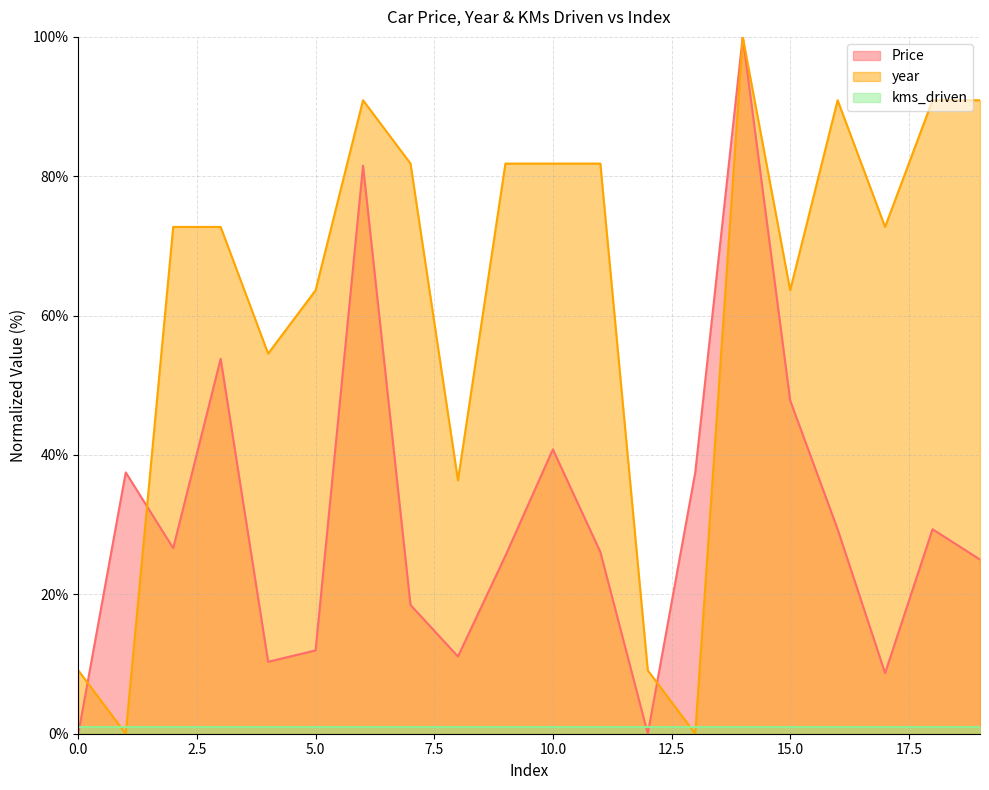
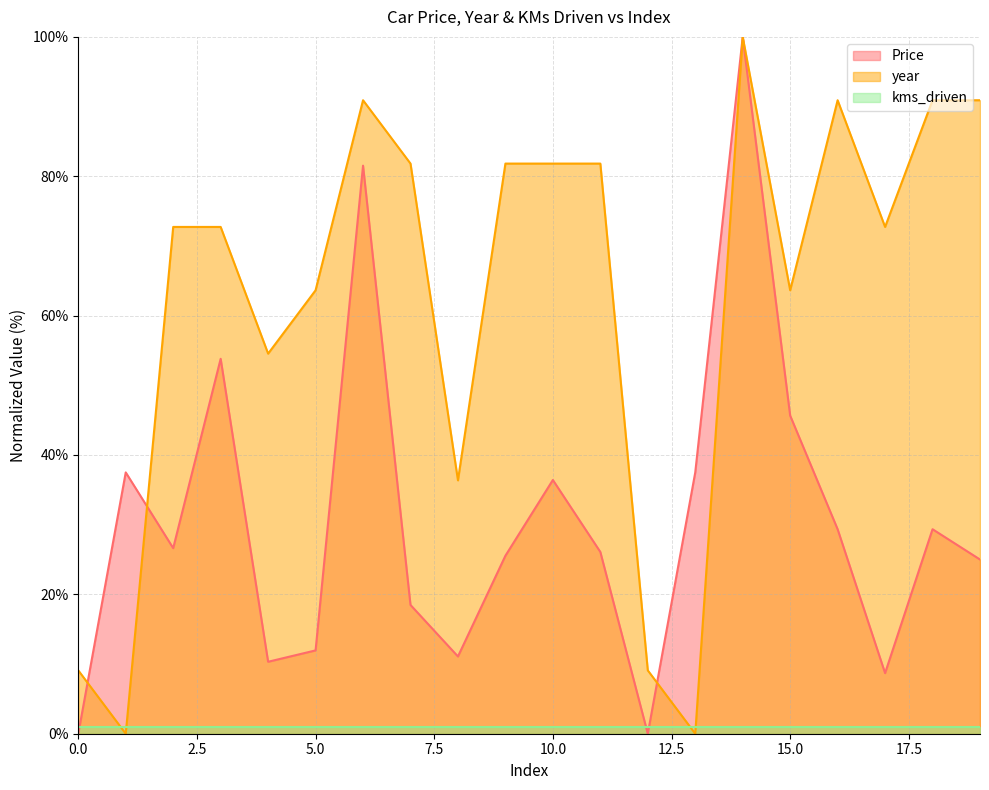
Price, 10.0: 41% -> 36%
Price, 15.0: 48% -> 46%
